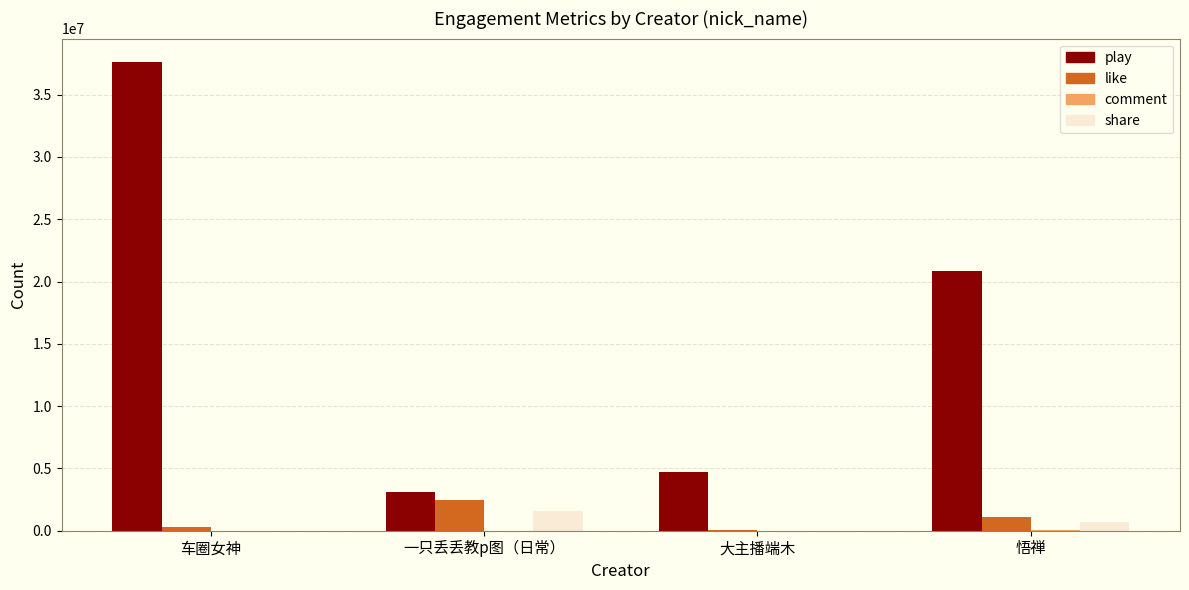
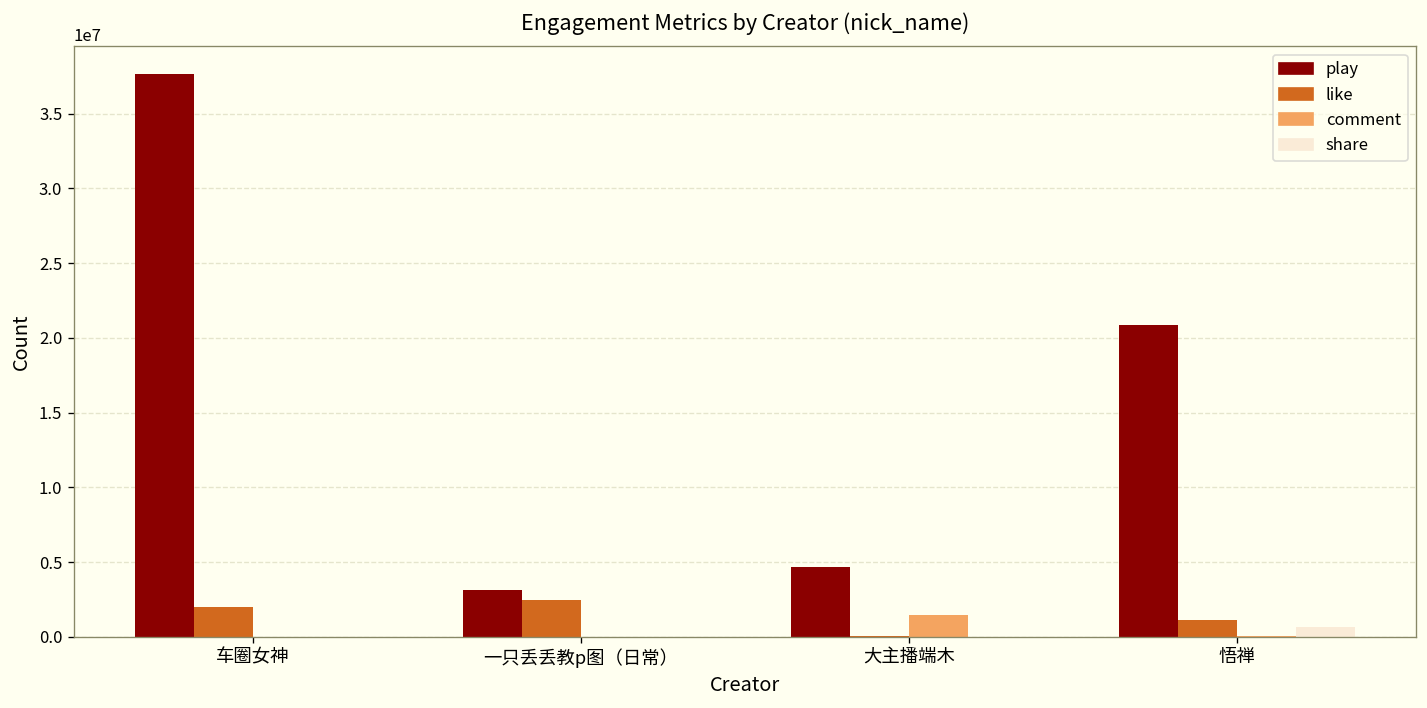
like, 车圈女神: 300000 -> 2000000
share, 一只丢丢教p图（日常）: 1600000 -> 0
comment, 大主播端木: 0 -> 1500000
